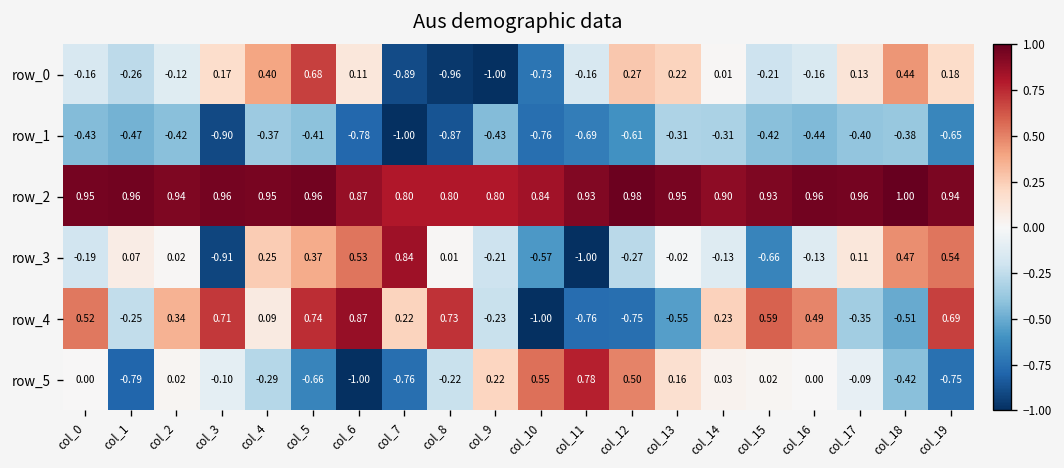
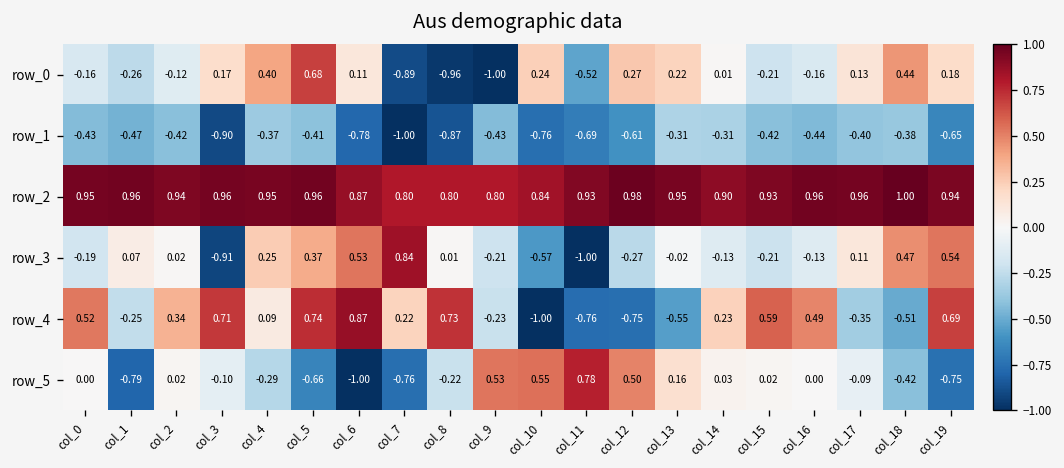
row_0, col_10: -0.73 -> 0.24
row_0, col_11: -0.16 -> -0.52
row_3, col_15: -0.66 -> -0.21
row_5, col_9: 0.22 -> 0.53
